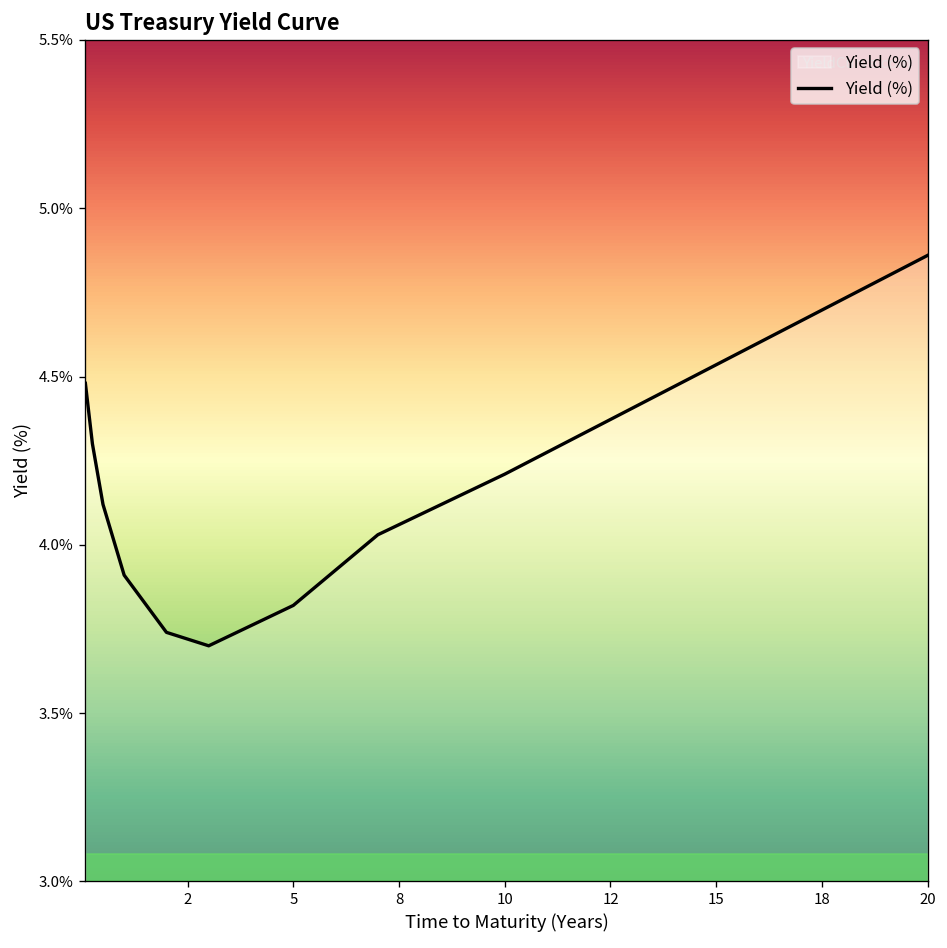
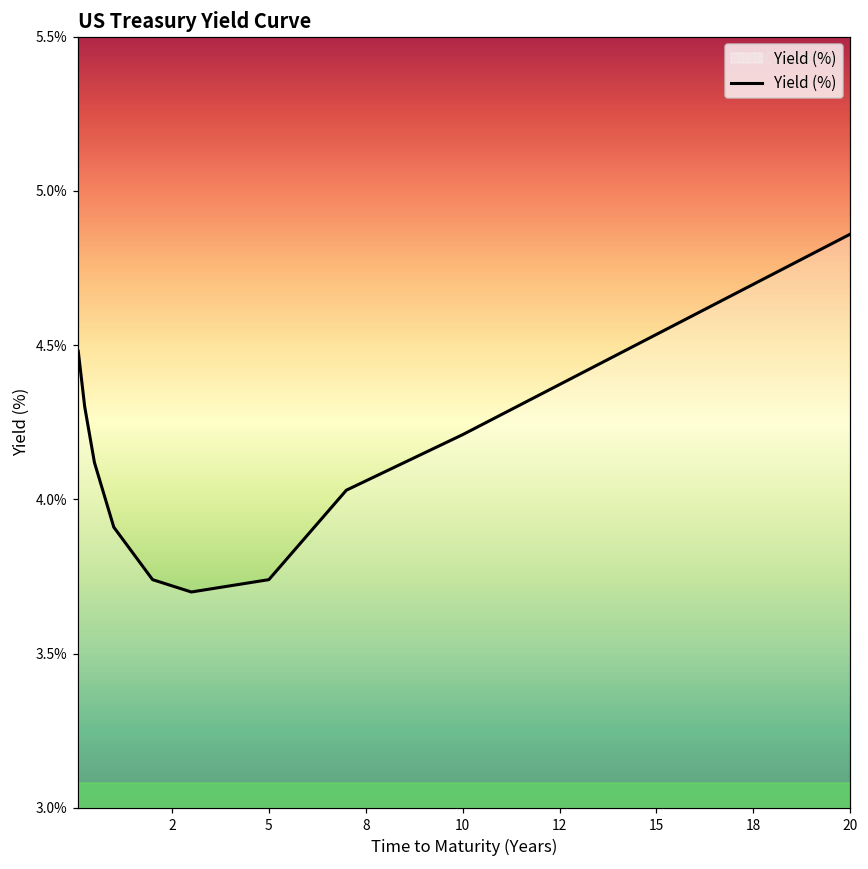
5: 3.82% -> 3.74%
